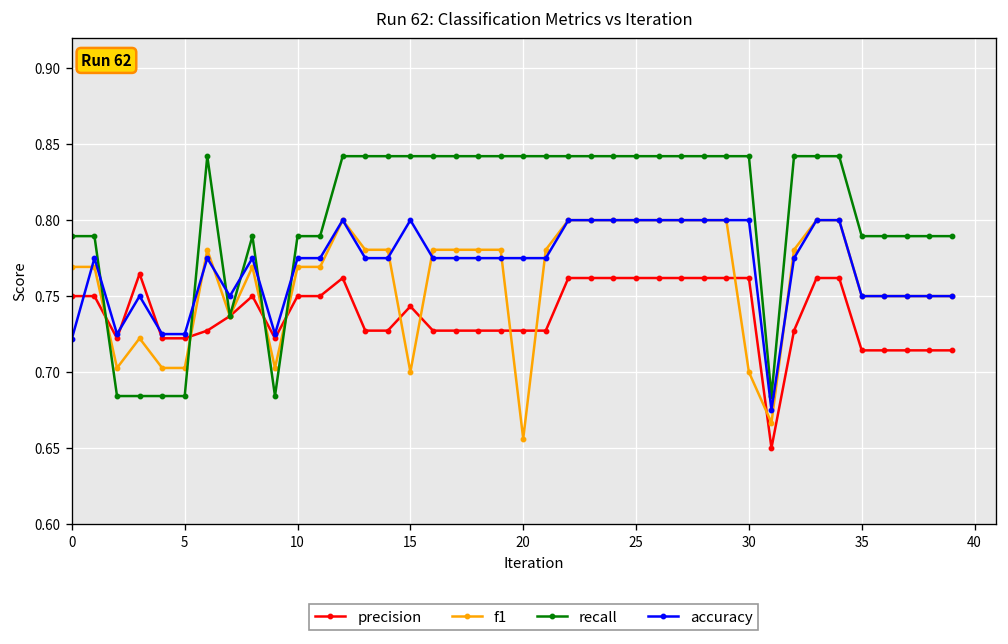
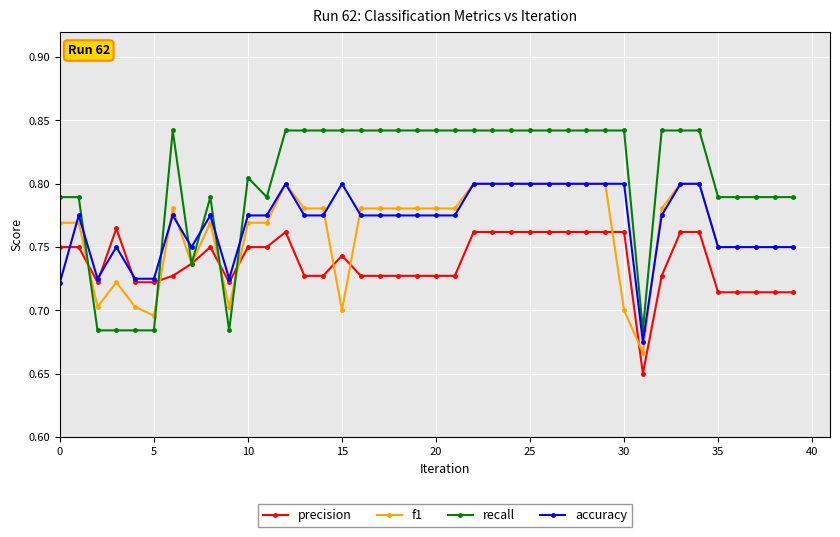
f1, 5: 0.703 -> 0.696
recall, 10: 0.789 -> 0.805
f1, 20: 0.656 -> 0.780
